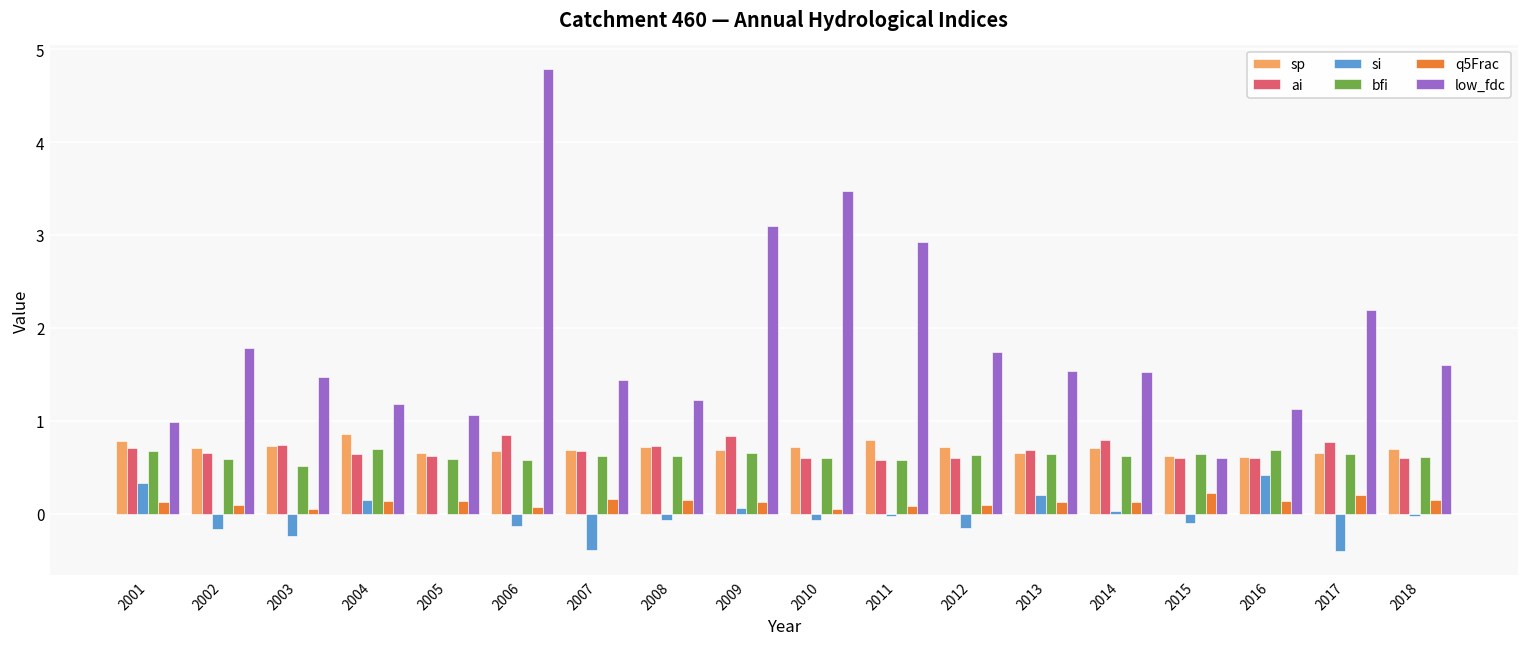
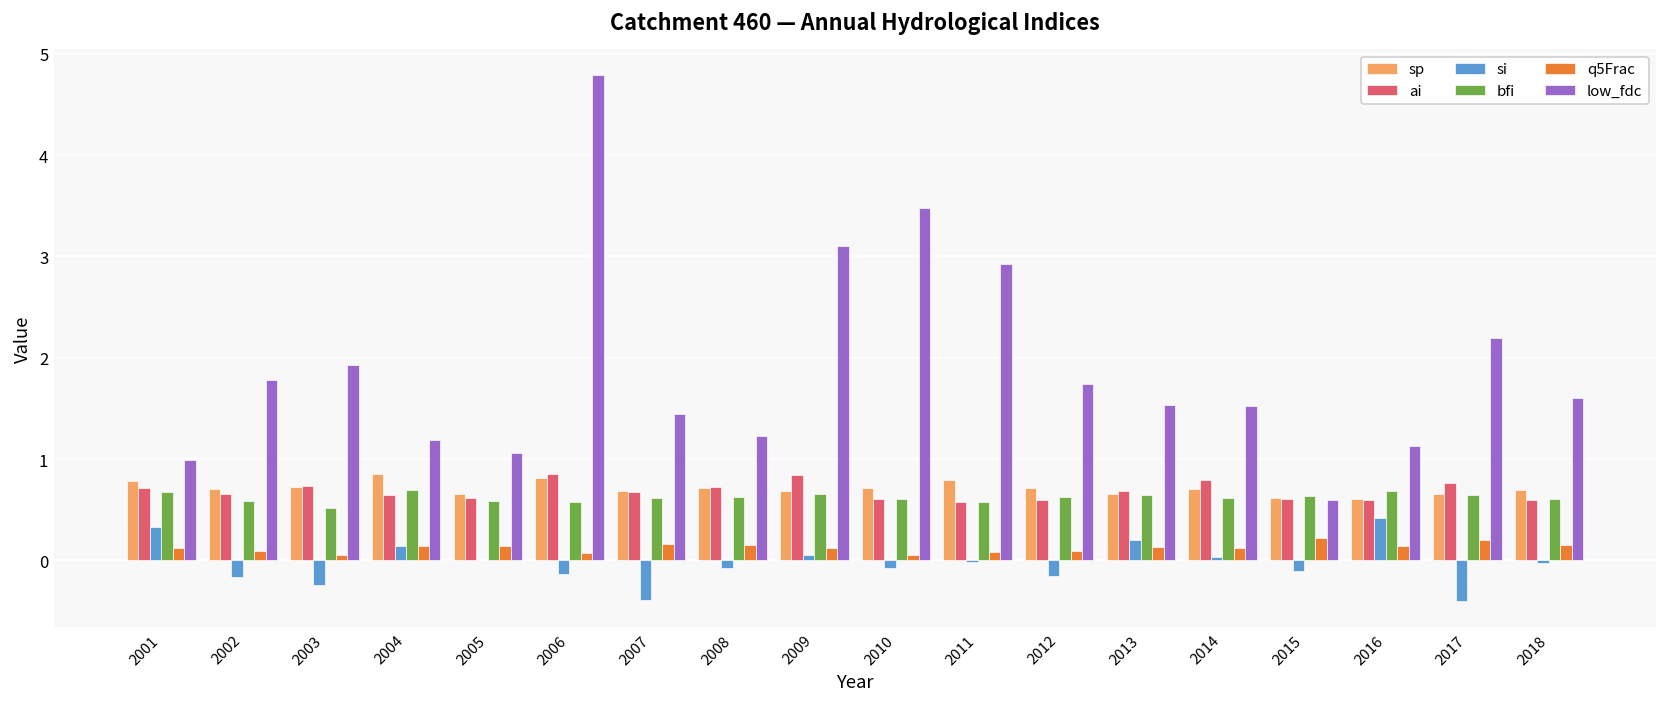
low_fdc, 2003: 1.5 -> 1.9
sp, 2006: 0.7 -> 0.8
